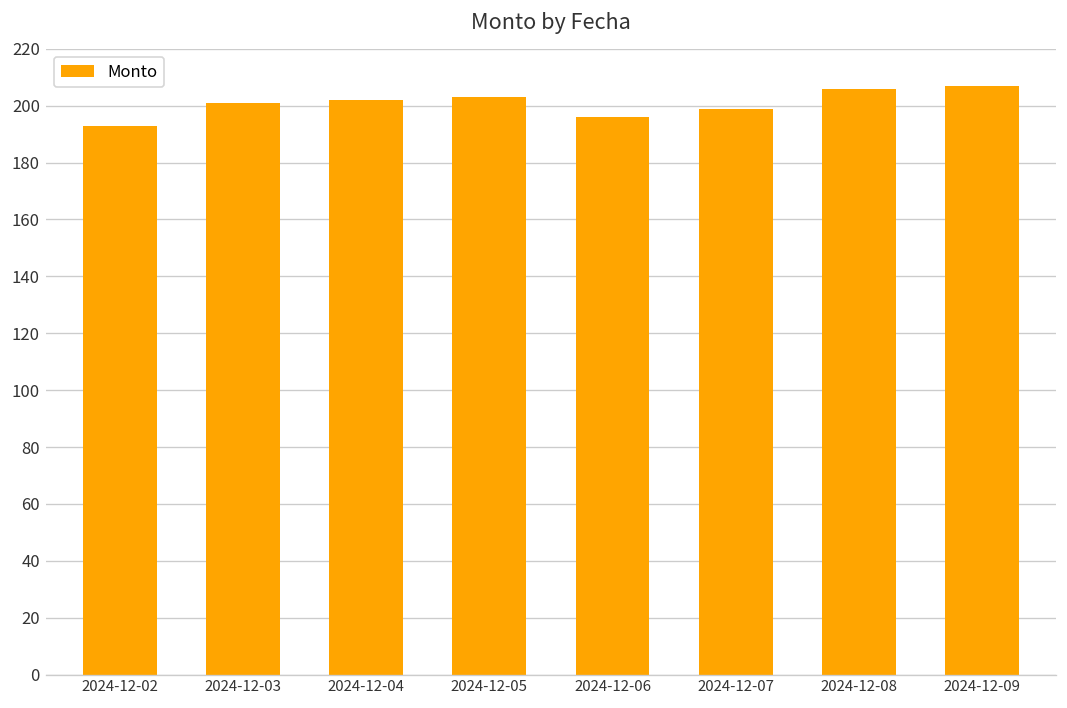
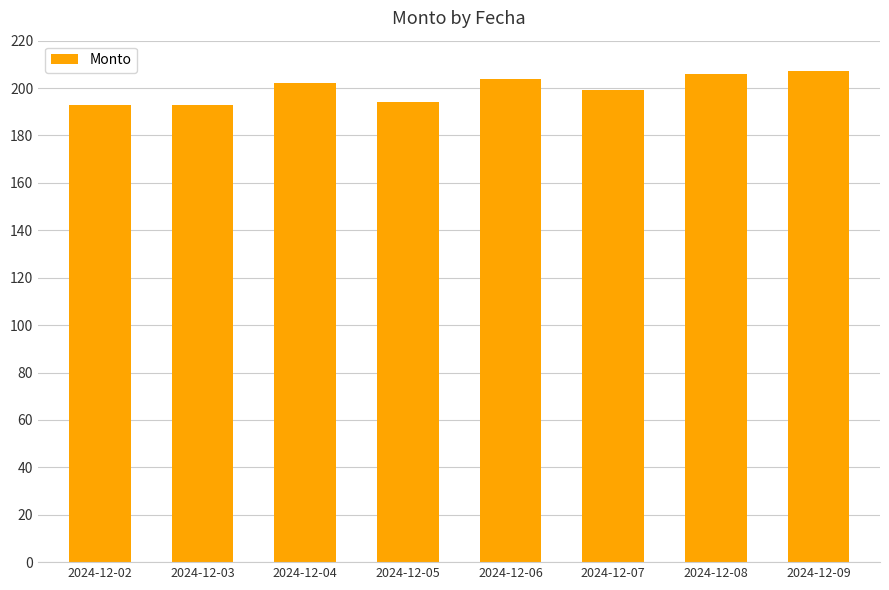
2024-12-03: 201 -> 193
2024-12-05: 203 -> 194
2024-12-06: 196 -> 204
